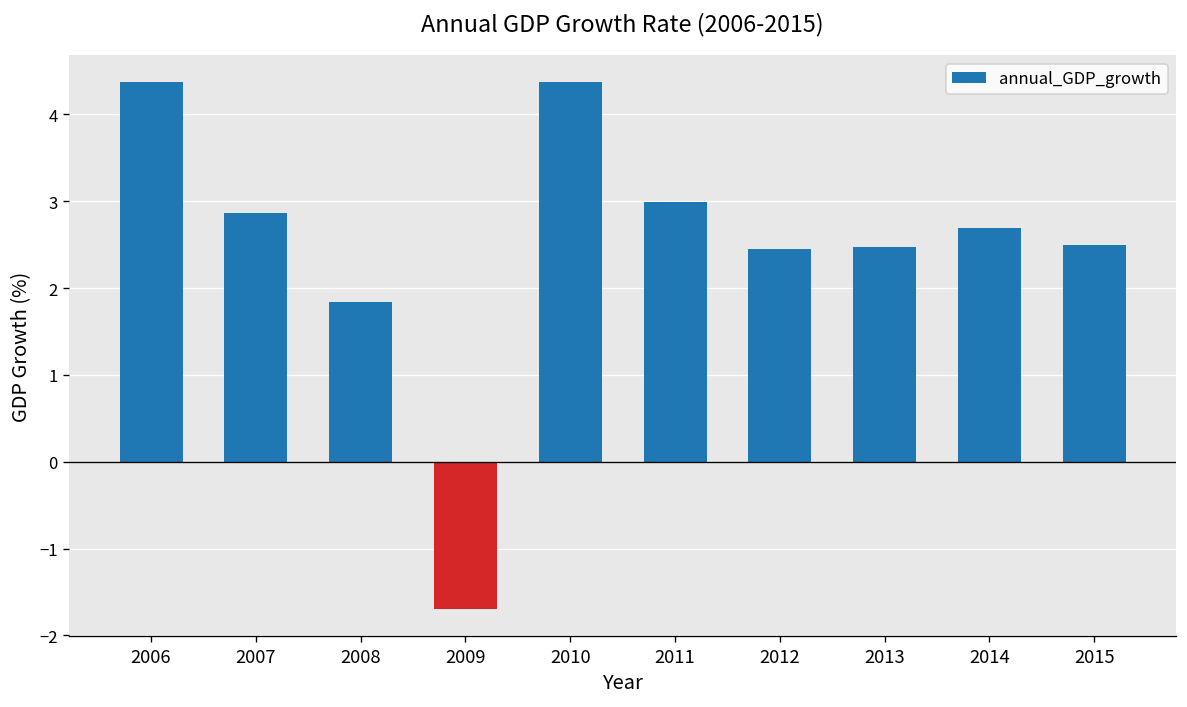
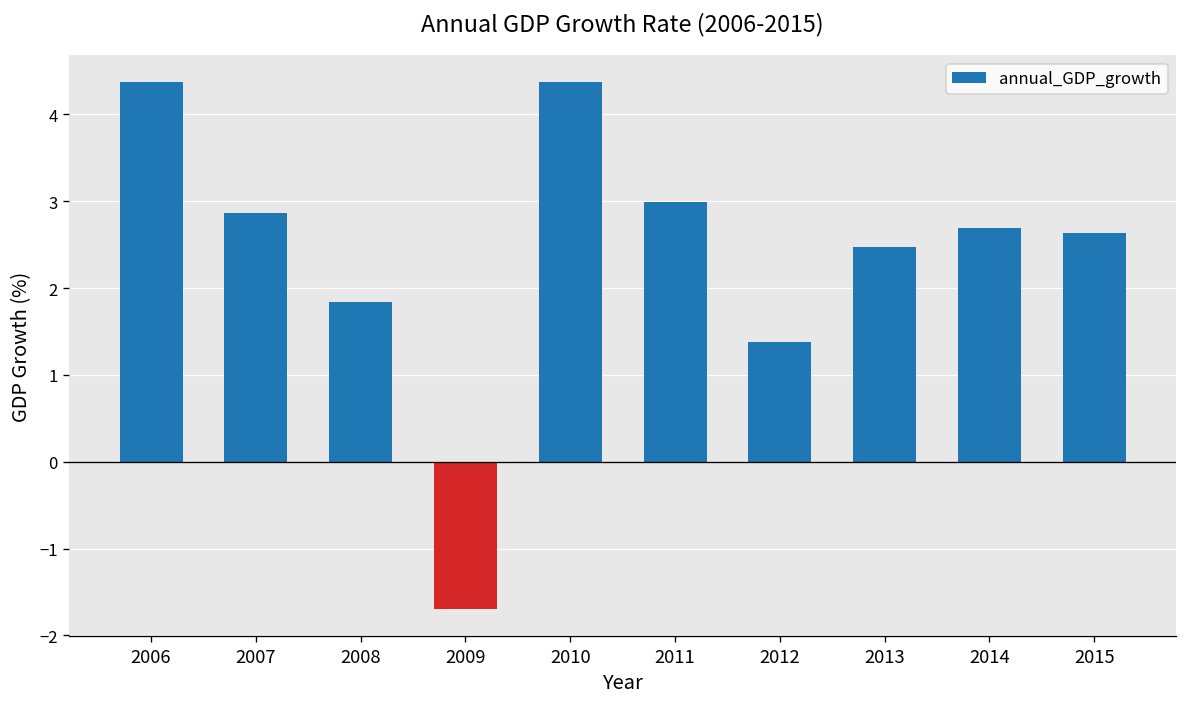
2012: 2.4 -> 1.4
2015: 2.5 -> 2.6
